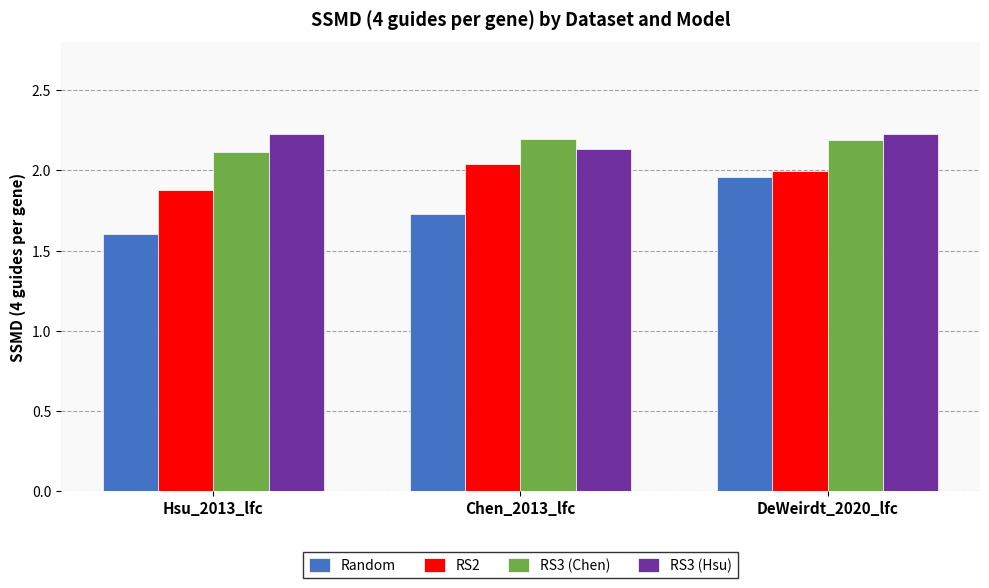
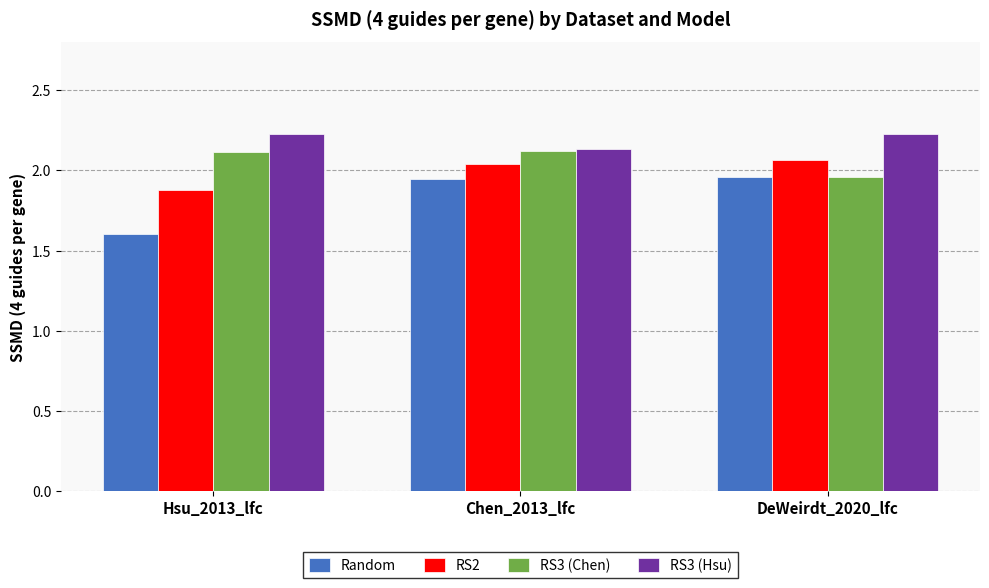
Random, Chen_2013_lfc: 1.73 -> 1.95
RS3 (Chen), Chen_2013_lfc: 2.20 -> 2.12
RS2, DeWeirdt_2020_lfc: 2.00 -> 2.07
RS3 (Chen), DeWeirdt_2020_lfc: 2.19 -> 1.96
